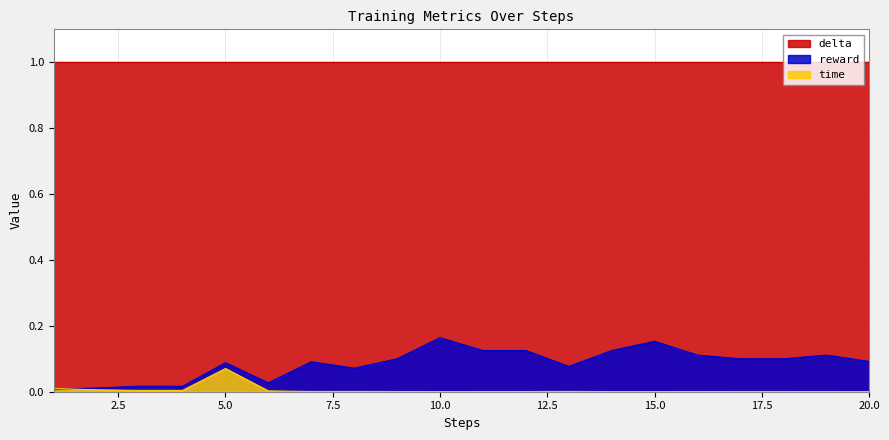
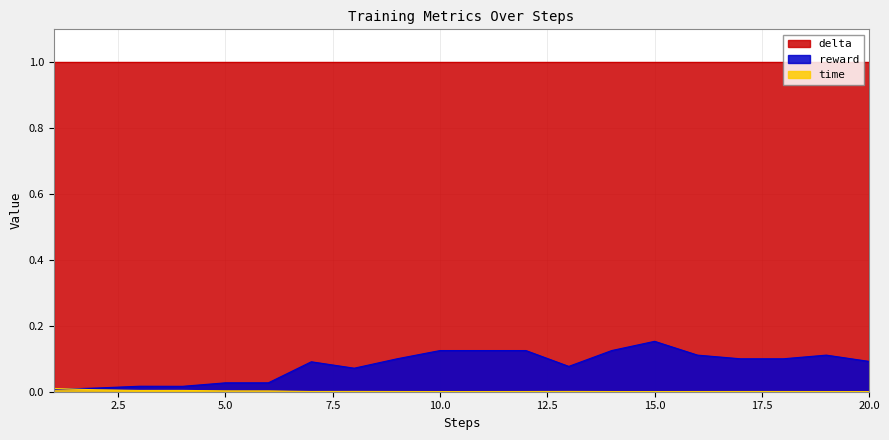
reward, 5.0: 0.09 -> 0.03
time, 5.0: 0.07 -> 0.00
reward, 10.0: 0.16 -> 0.13
